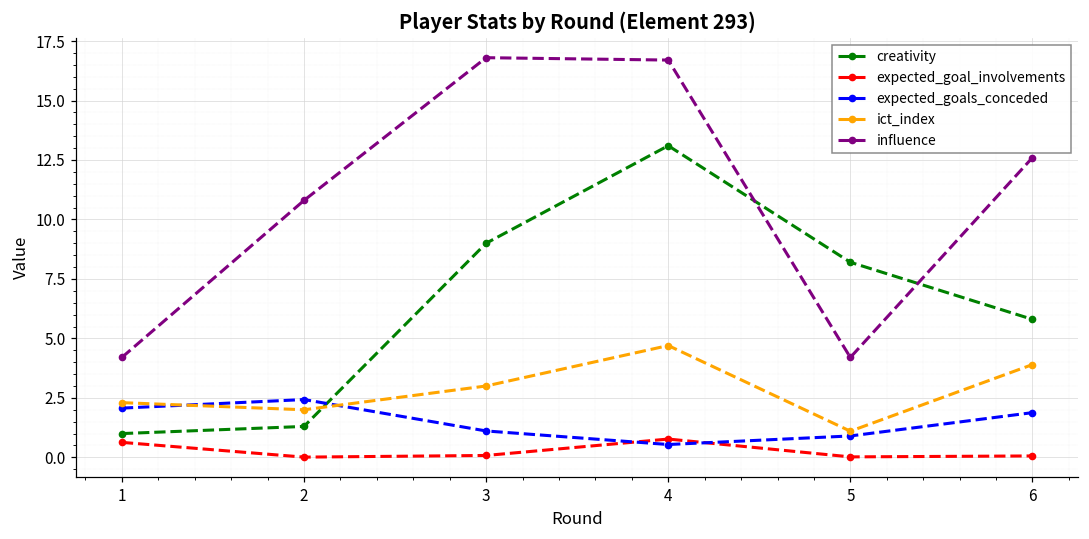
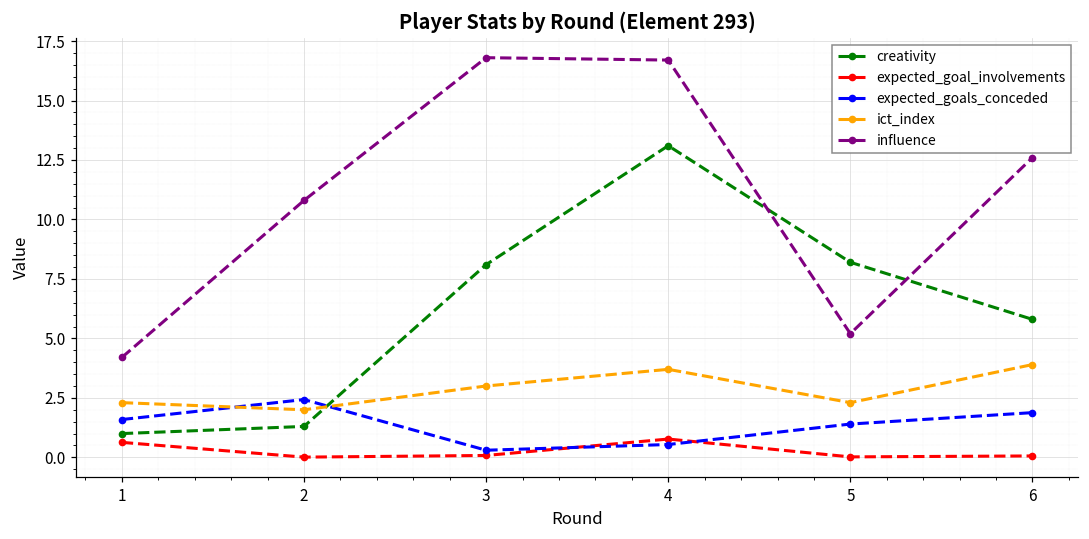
expected_goals_conceded, 1: 2.1 -> 1.6
creativity, 3: 9.0 -> 8.1
expected_goals_conceded, 3: 1.1 -> 0.3
ict_index, 4: 4.7 -> 3.7
expected_goals_conceded, 5: 0.9 -> 1.4
ict_index, 5: 1.1 -> 2.3
influence, 5: 4.2 -> 5.2
